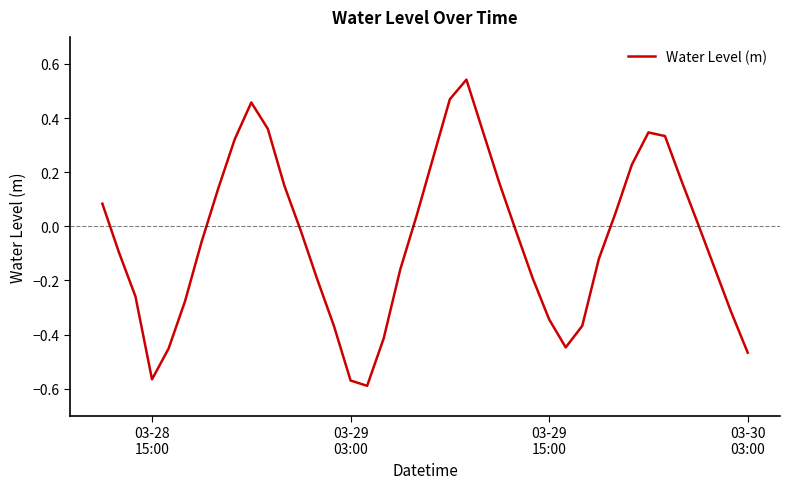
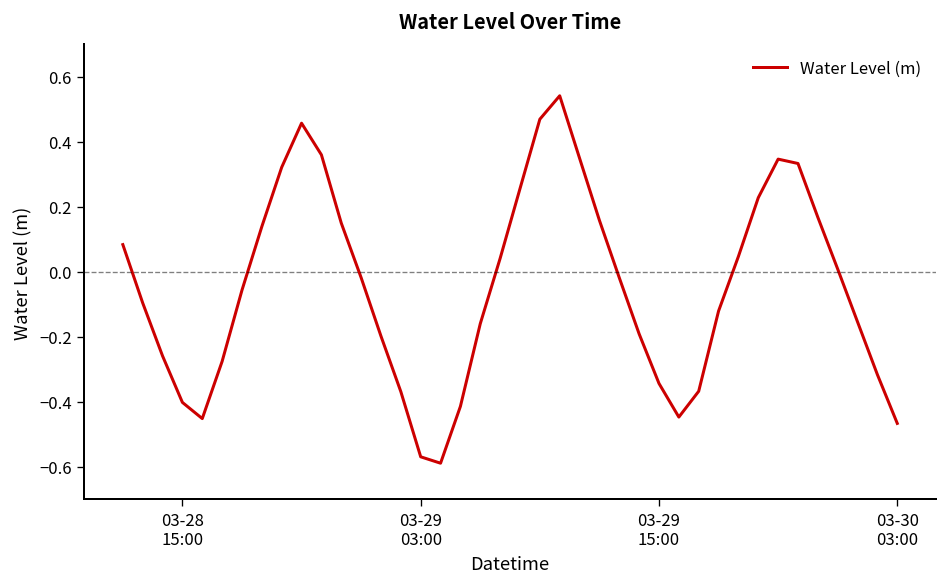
03-28 15:00: -0.57 -> -0.40
